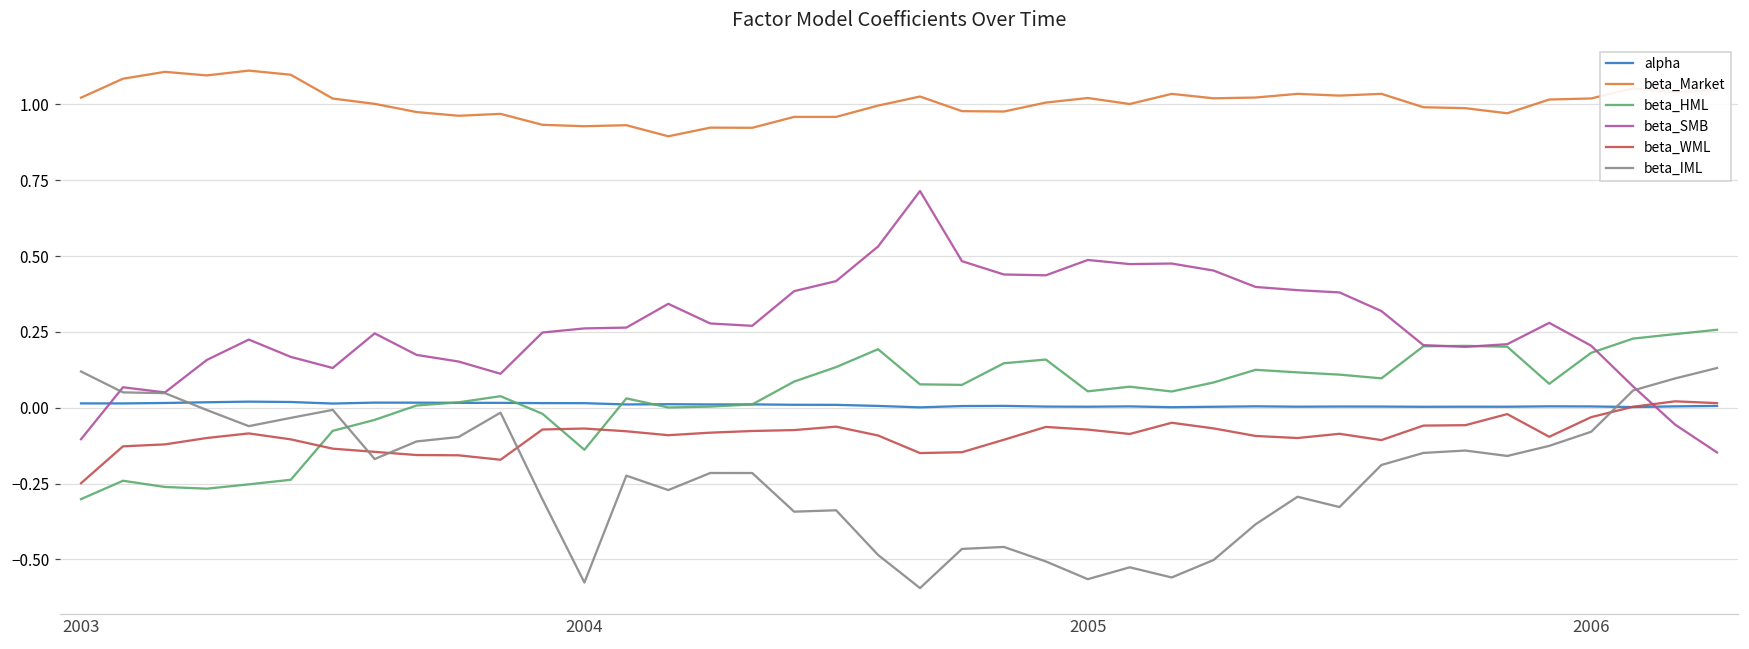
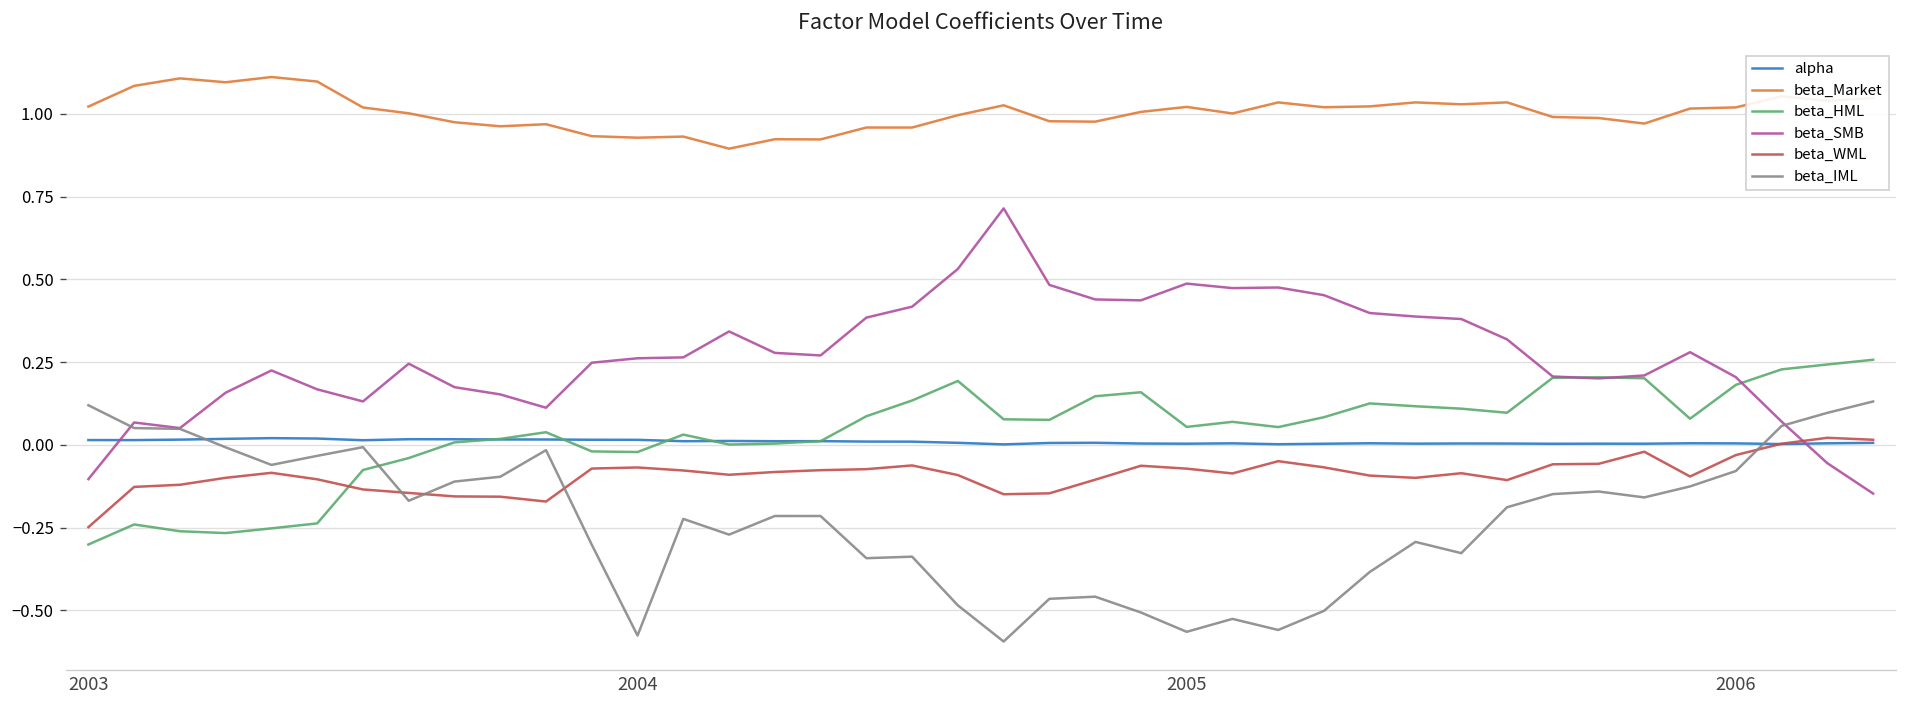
beta_HML, 2004: -0.14 -> -0.02
